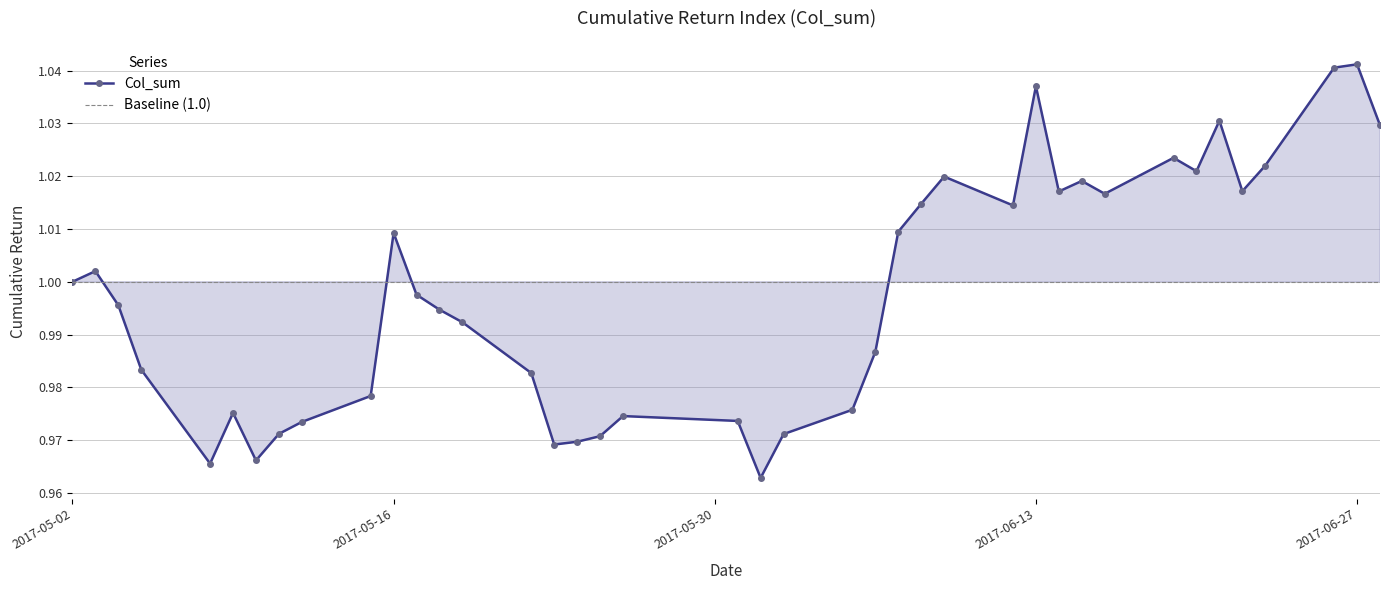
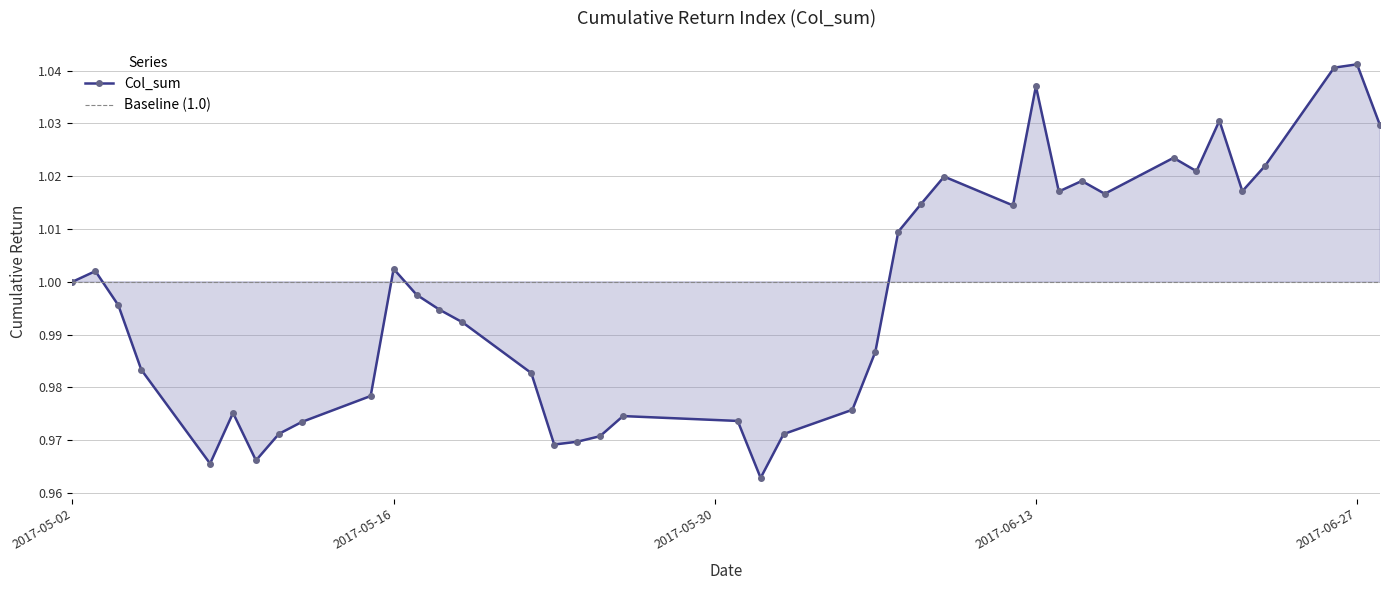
2017-05-16: 1.009 -> 1.002
